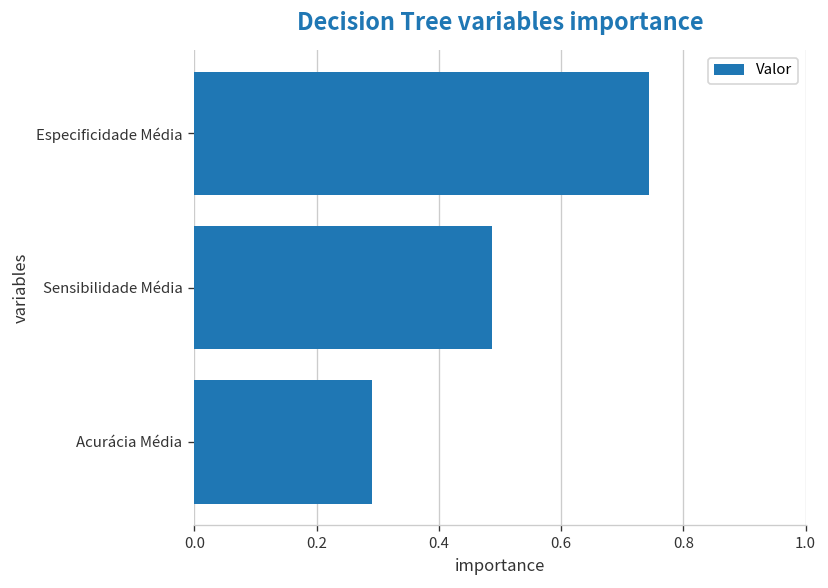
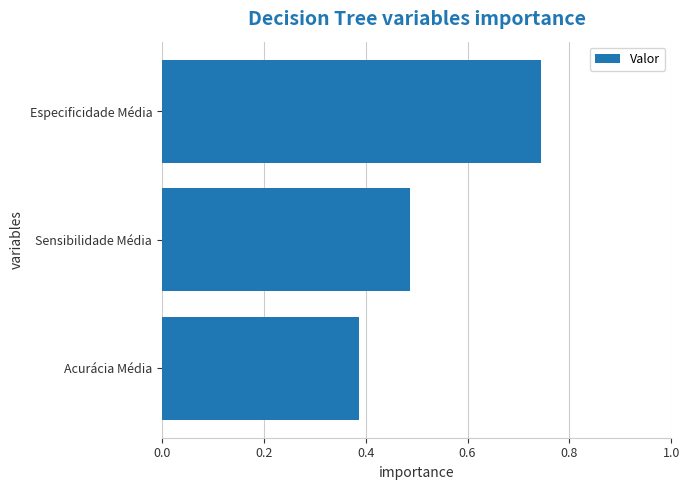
Acurácia Média: 0.29 -> 0.39
